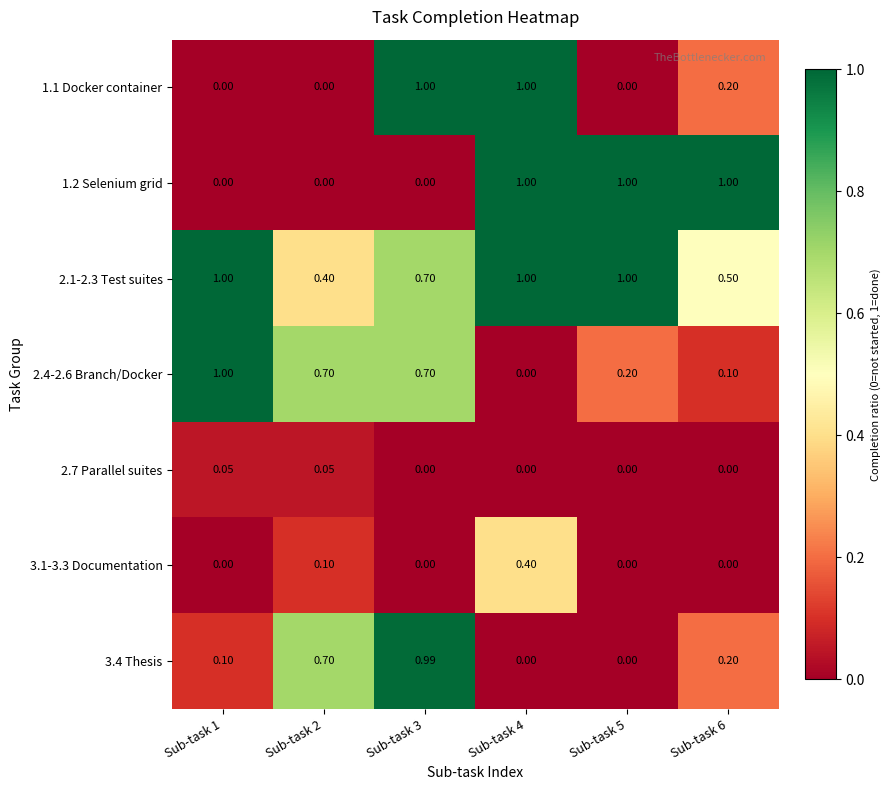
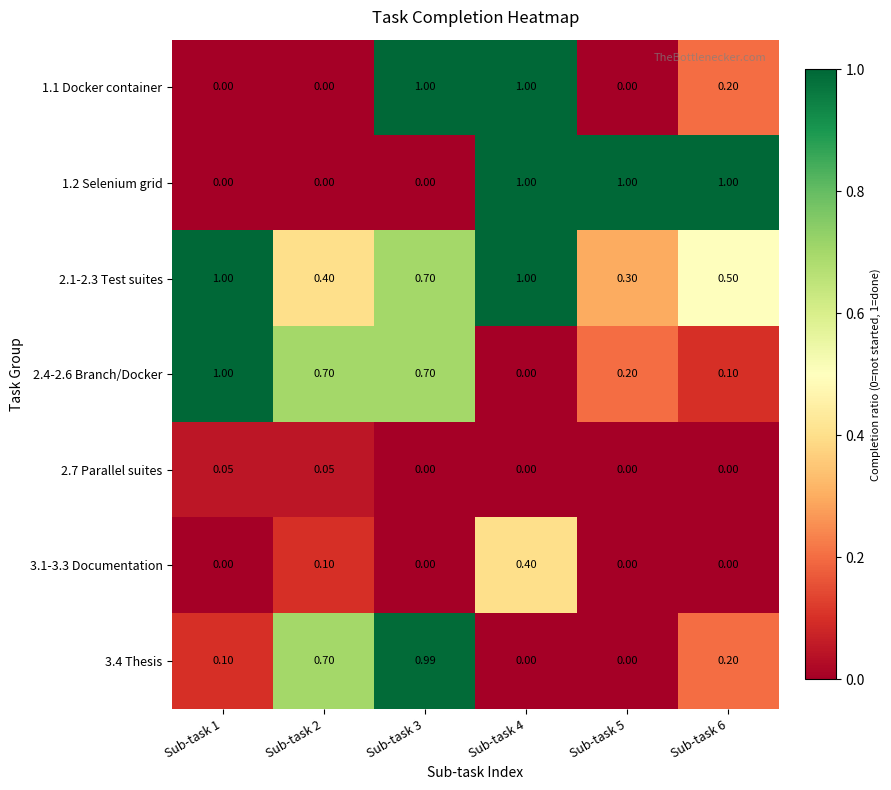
2.1-2.3 Test suites, Sub-task 5: 1.00 -> 0.30
